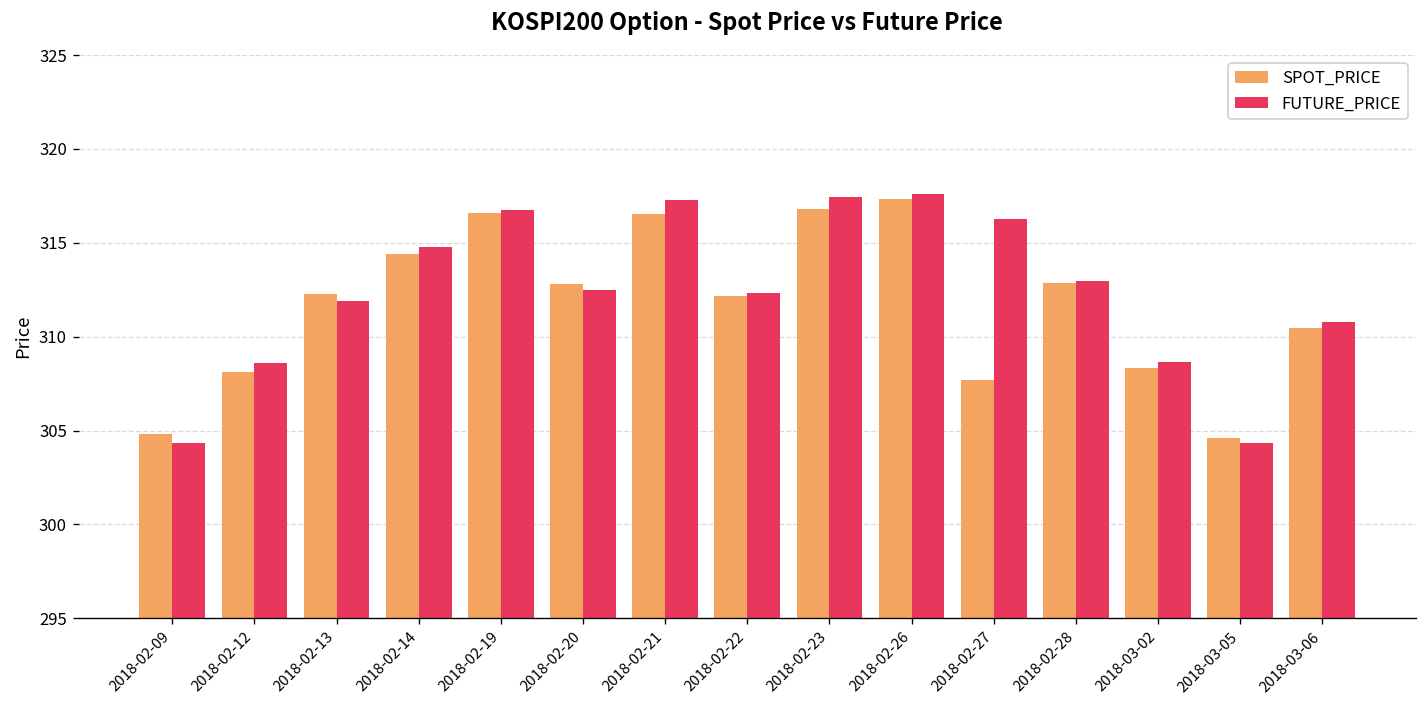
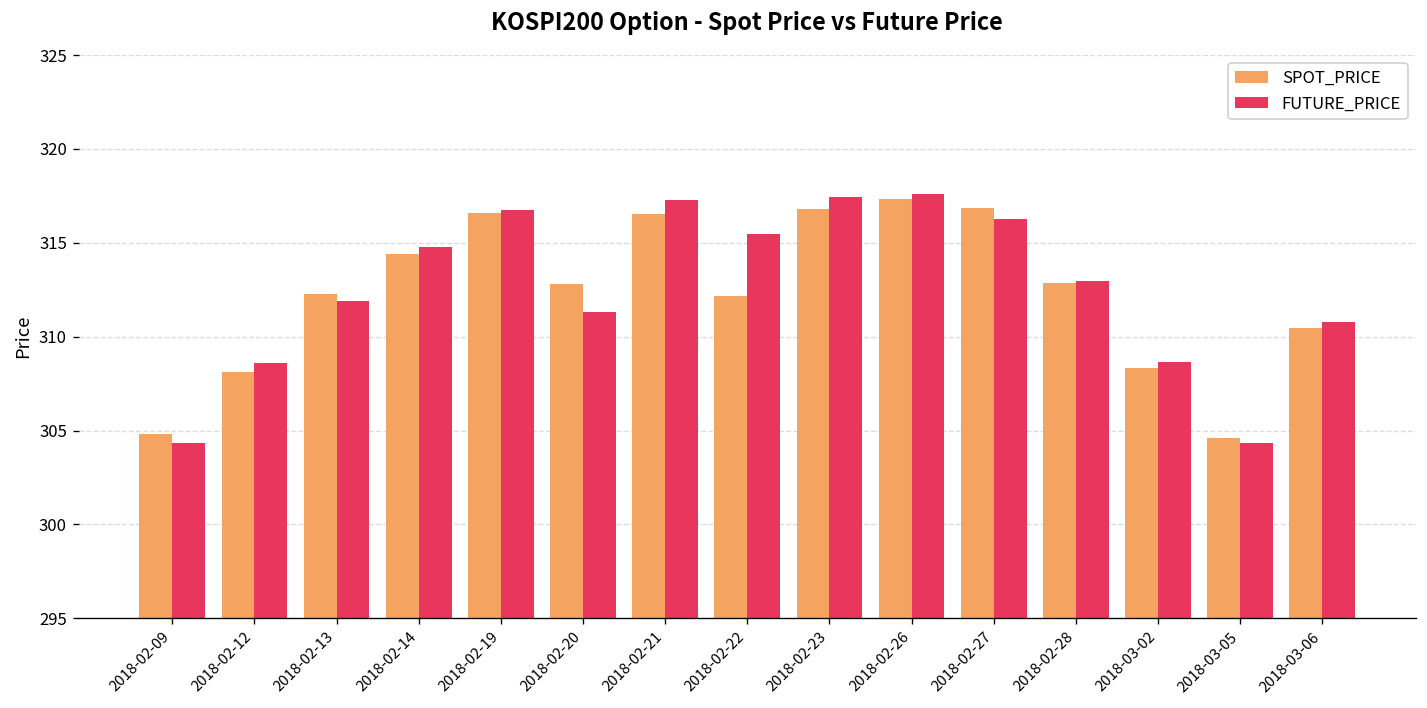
FUTURE_PRICE, 2018-02-20: 312.5 -> 311.3
FUTURE_PRICE, 2018-02-22: 312.4 -> 315.5
SPOT_PRICE, 2018-02-27: 307.7 -> 316.8
